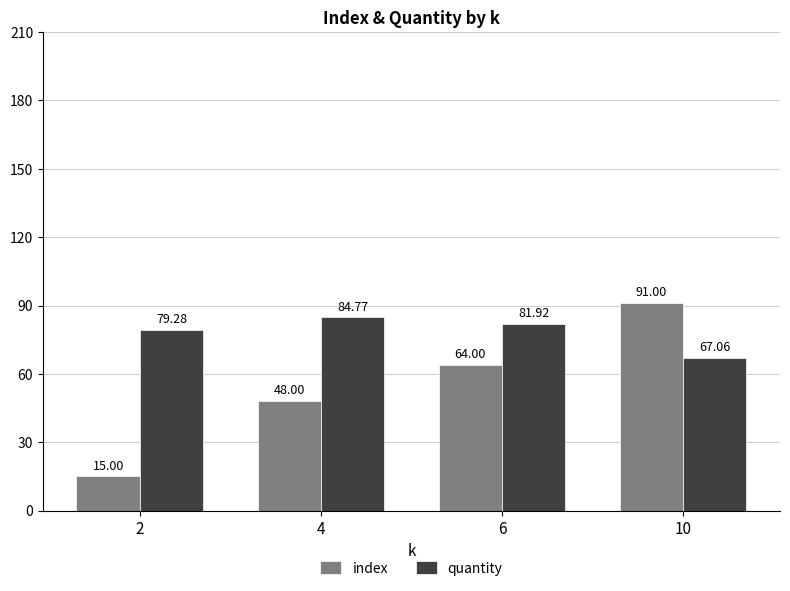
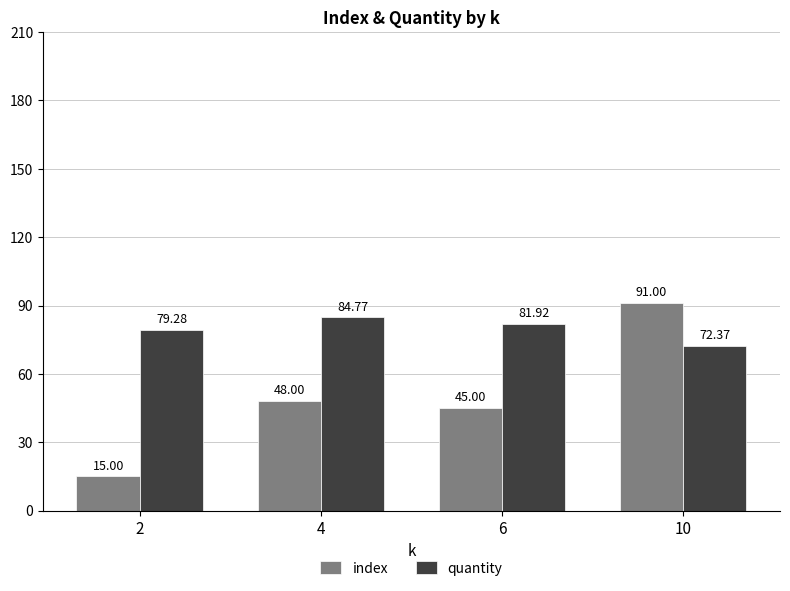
index, 6: 64.00 -> 45.00
quantity, 10: 67.06 -> 72.37
